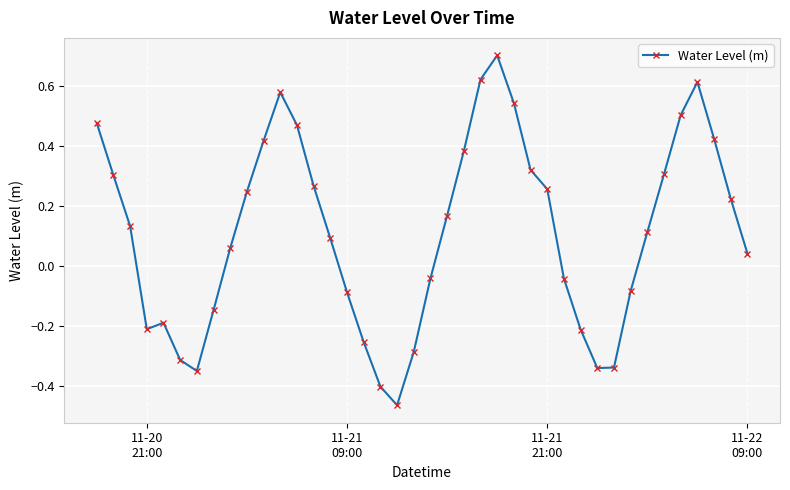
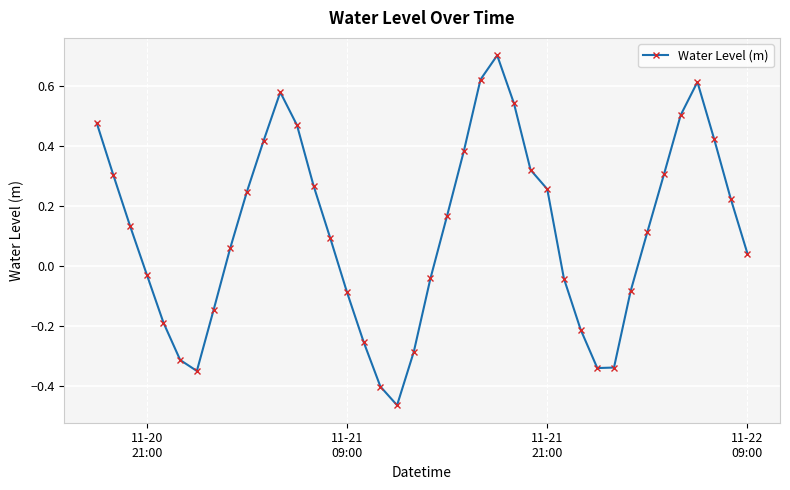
11-20 21:00: -0.21 -> -0.03
